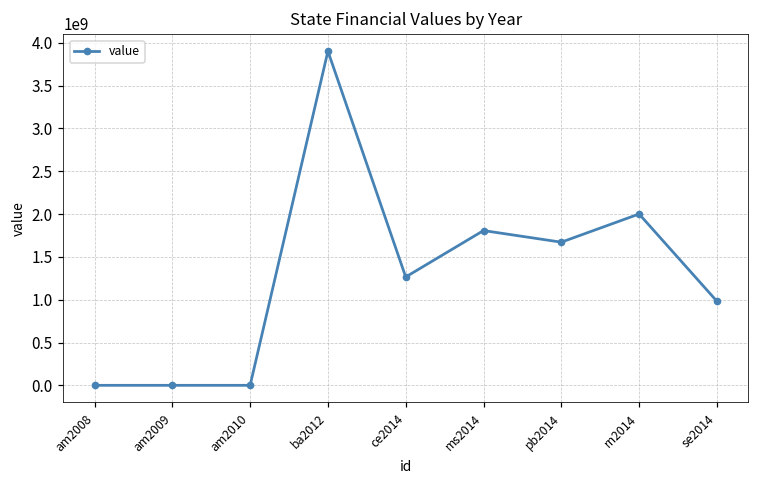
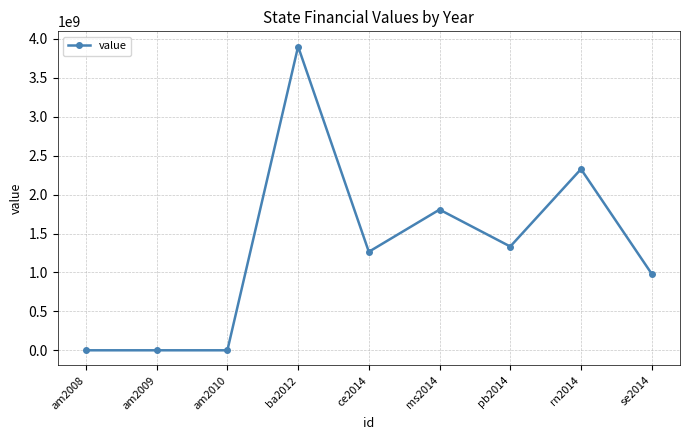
pb2014: 1700000000 -> 1300000000
rn2014: 2000000000 -> 2300000000
